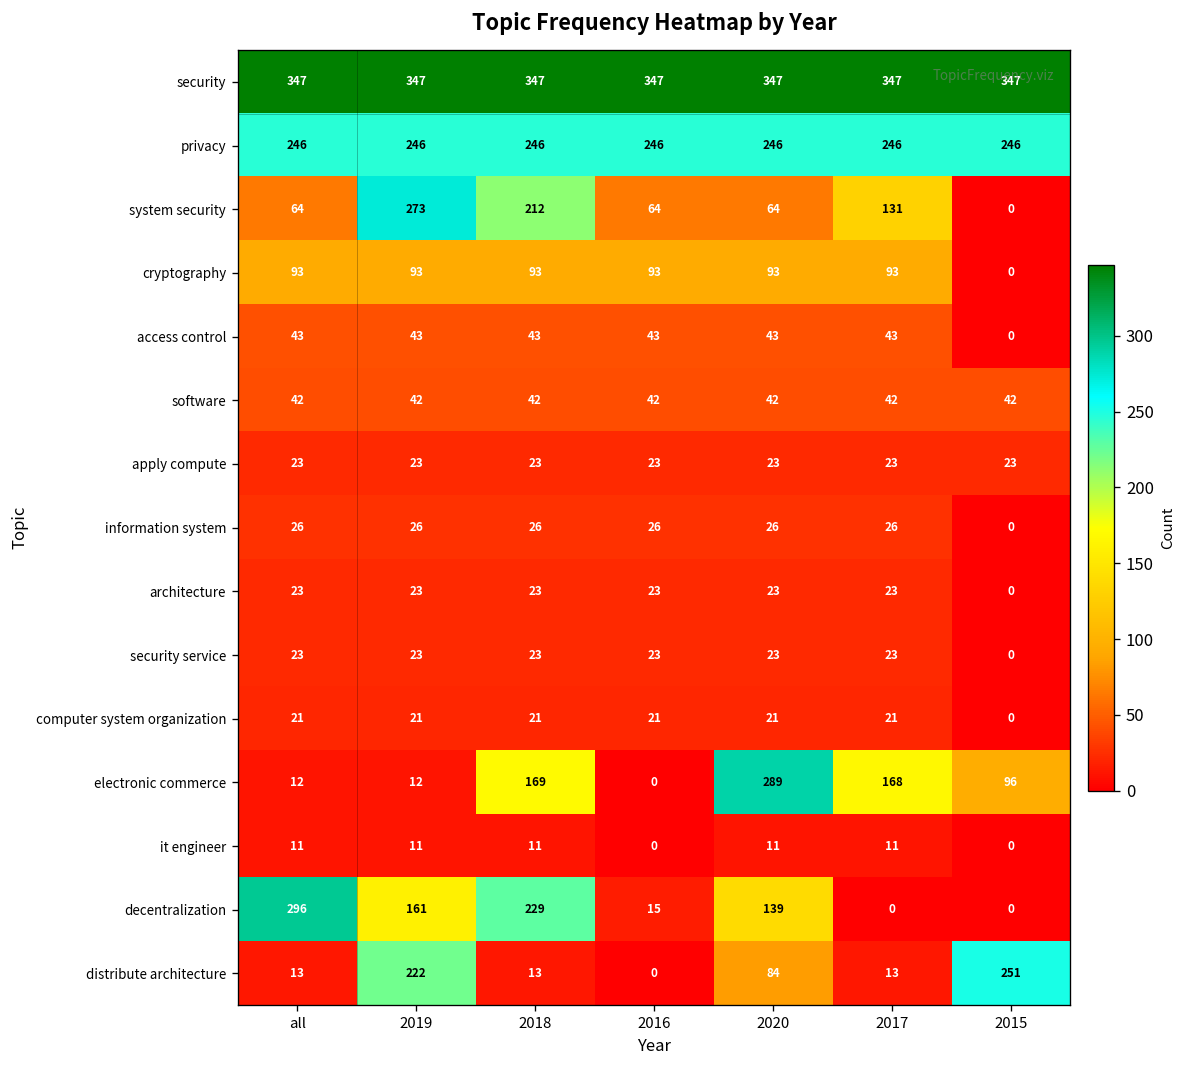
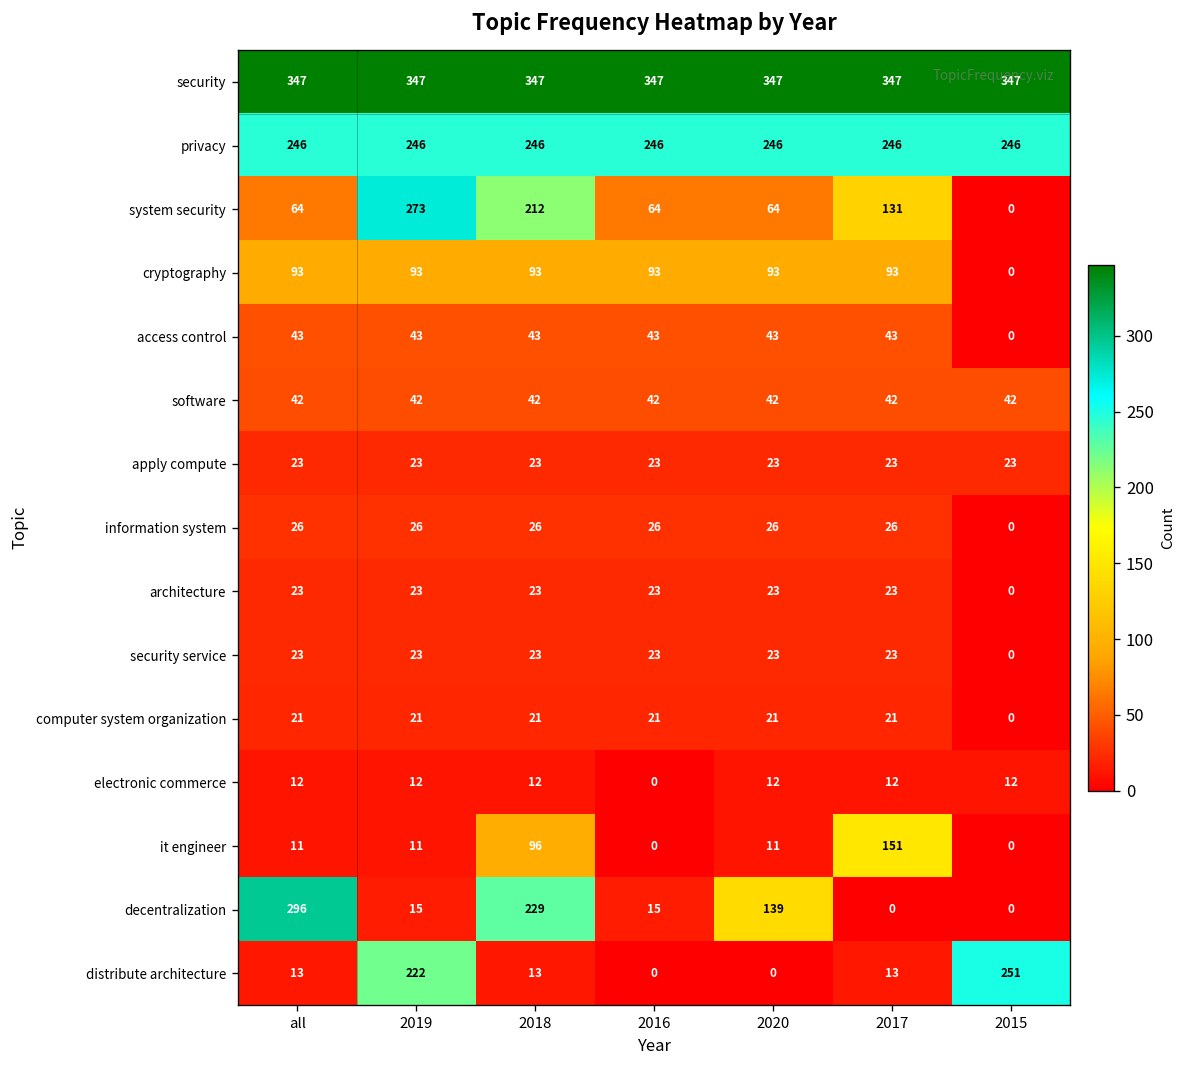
electronic commerce, 2018: 169 -> 12
electronic commerce, 2020: 289 -> 12
electronic commerce, 2017: 168 -> 12
electronic commerce, 2015: 96 -> 12
it engineer, 2018: 11 -> 96
it engineer, 2017: 11 -> 151
decentralization, 2019: 161 -> 15
distribute architecture, 2020: 84 -> 0
